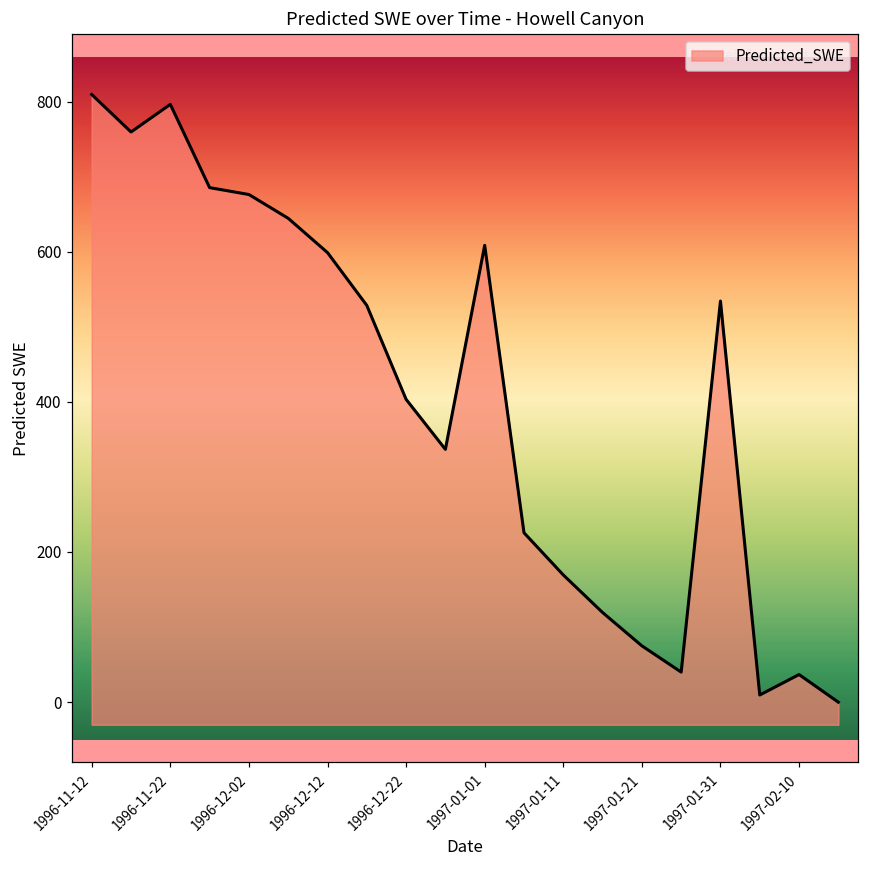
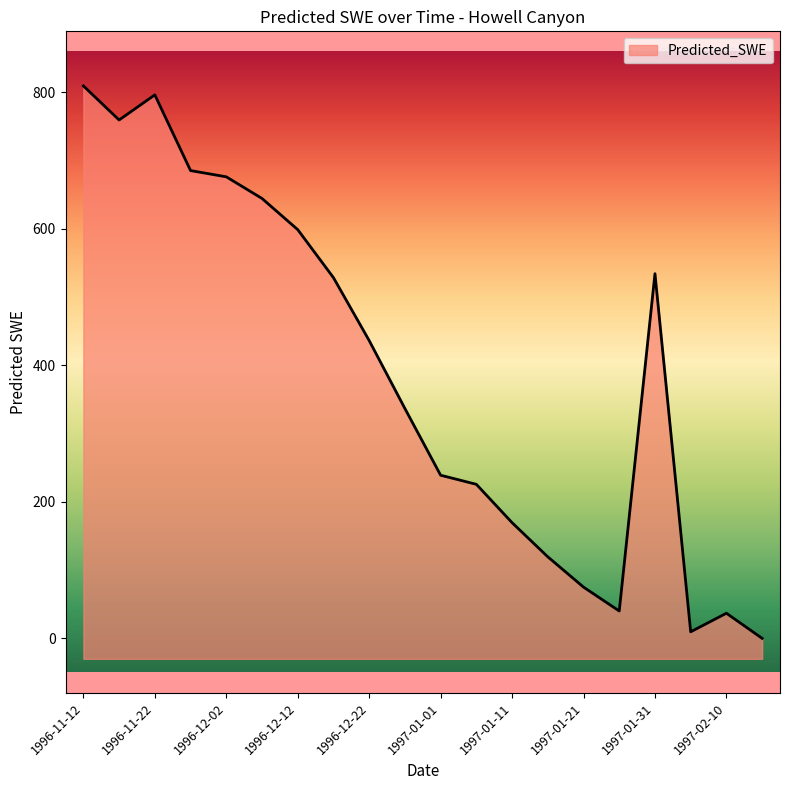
1996-12-22: 400 -> 440
1997-01-01: 610 -> 240
